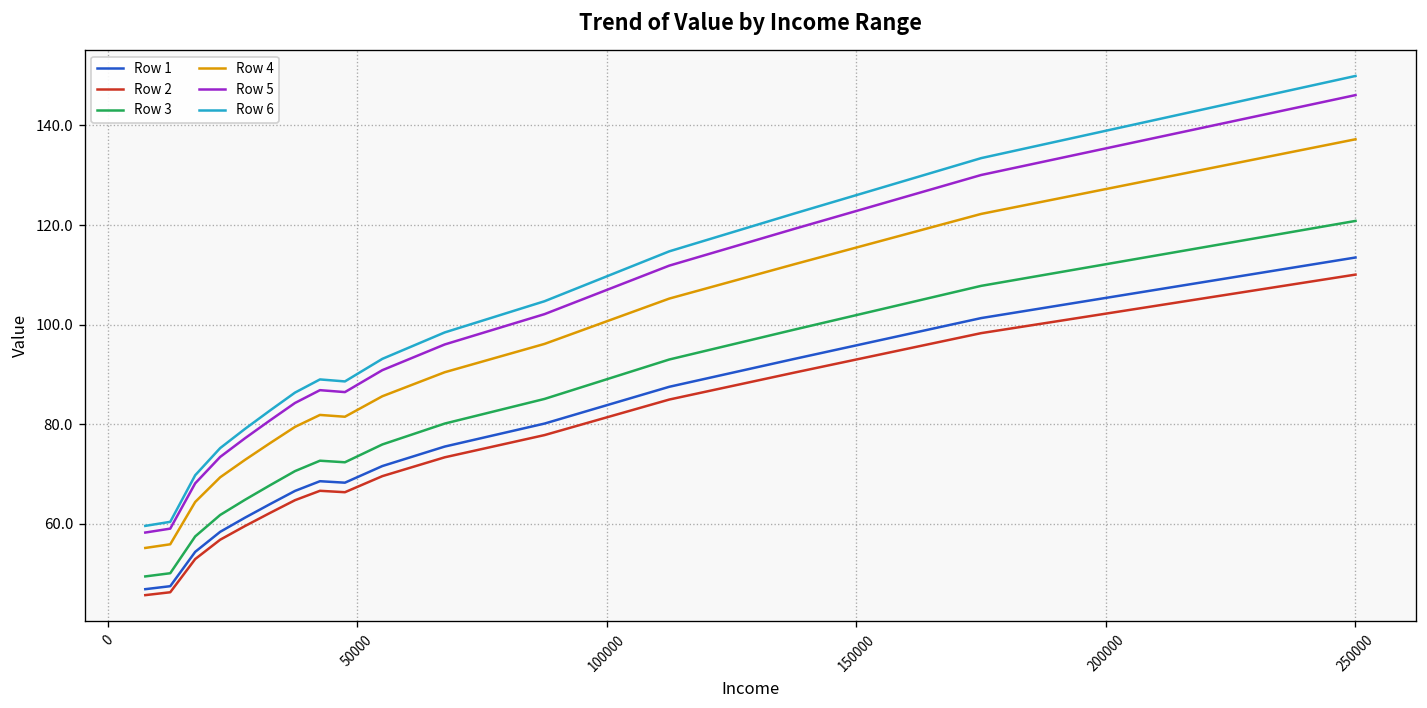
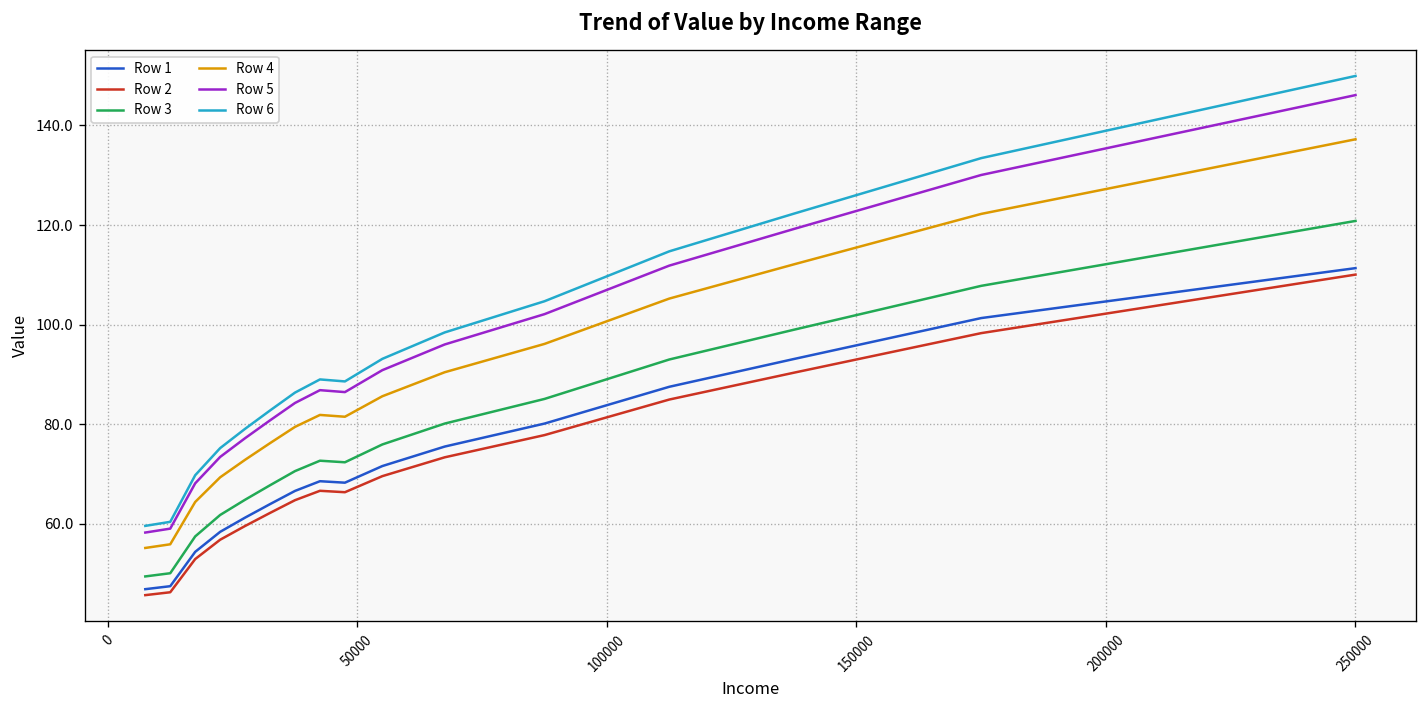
Row 1, 250000: 113 -> 111
